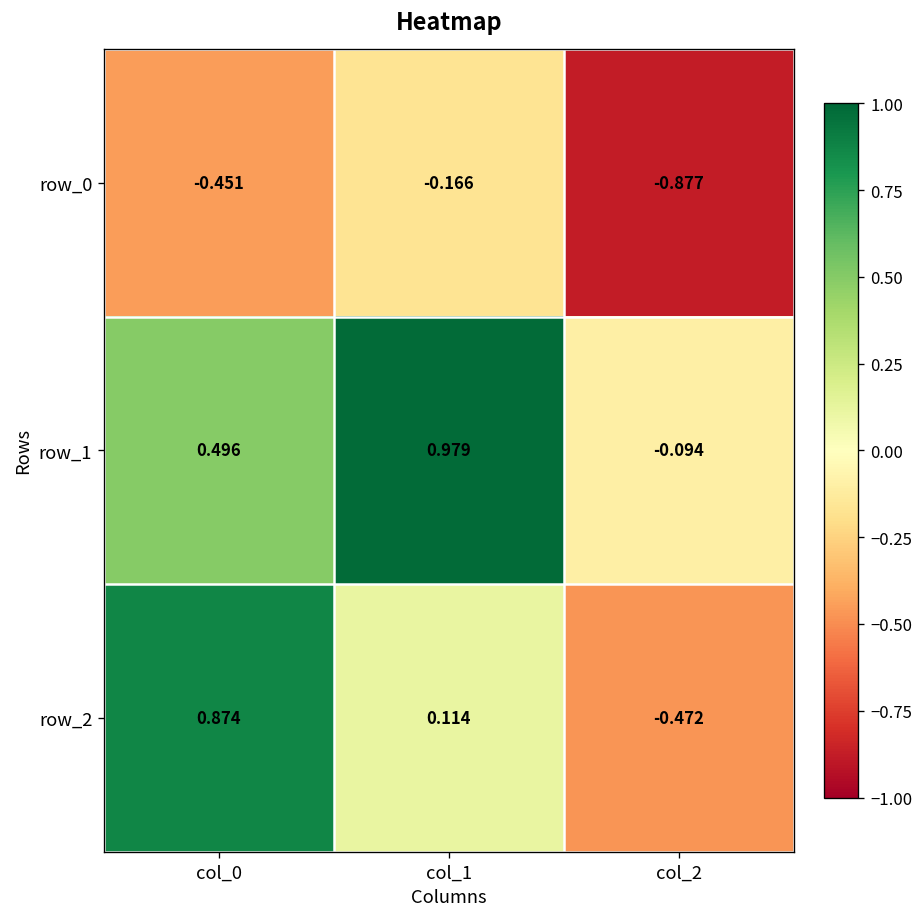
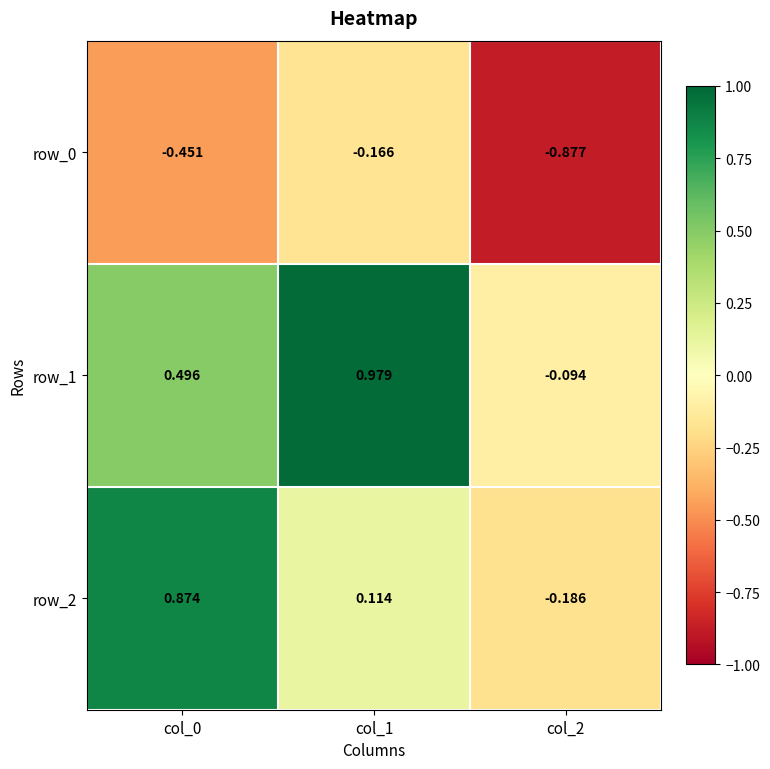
row_2, col_2: -0.472 -> -0.186
